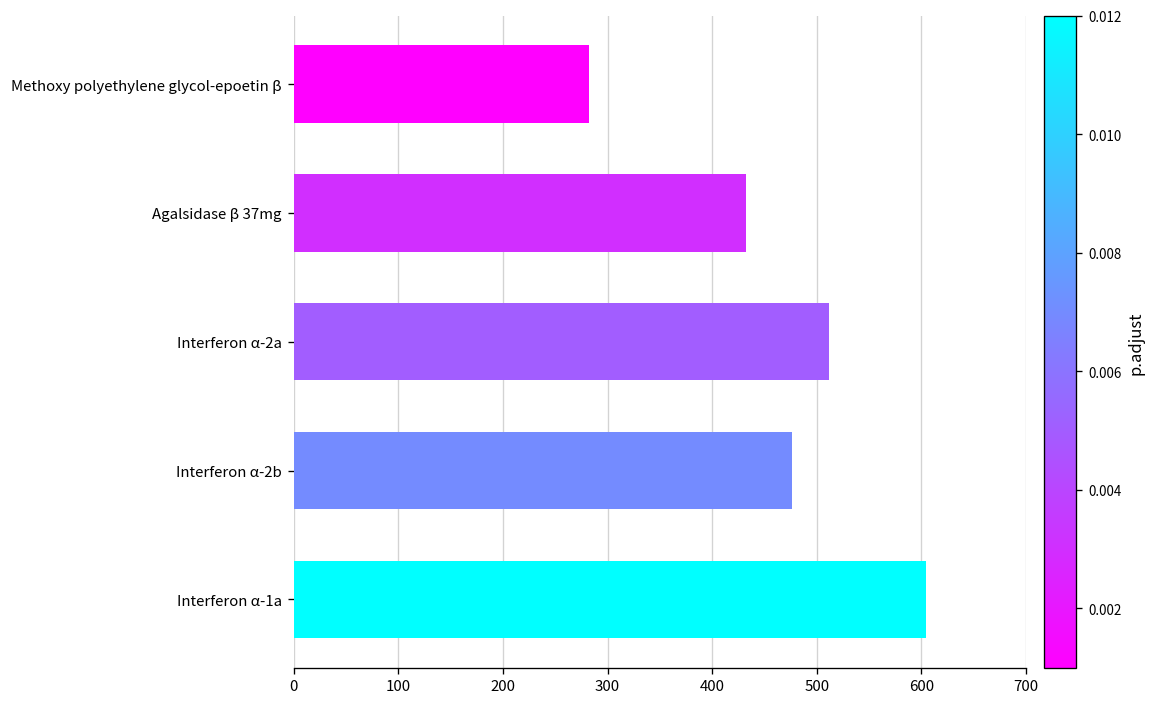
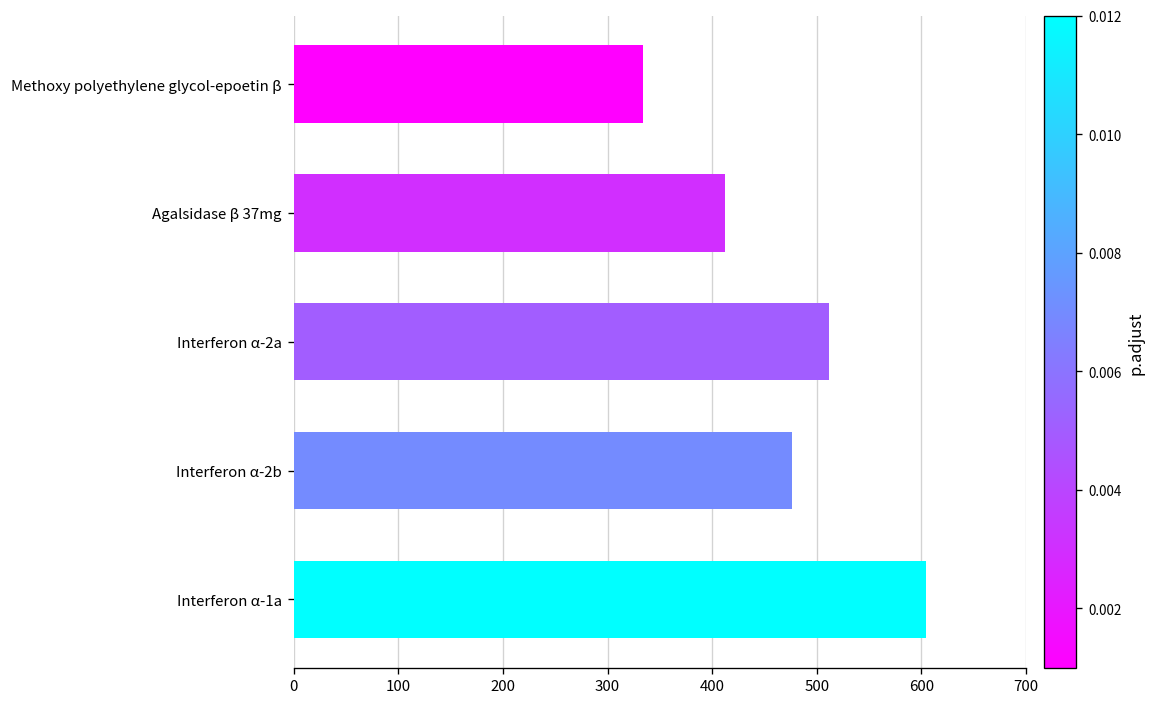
Methoxy polyethylene glycol-epoetin β: 280 -> 330
Agalsidase β 37mg: 430 -> 410
